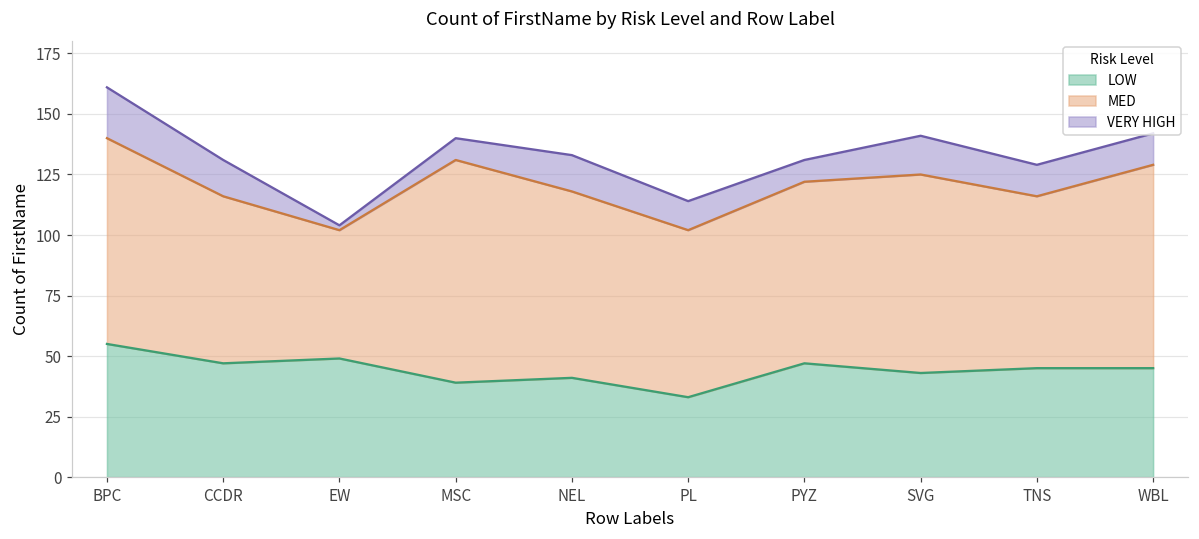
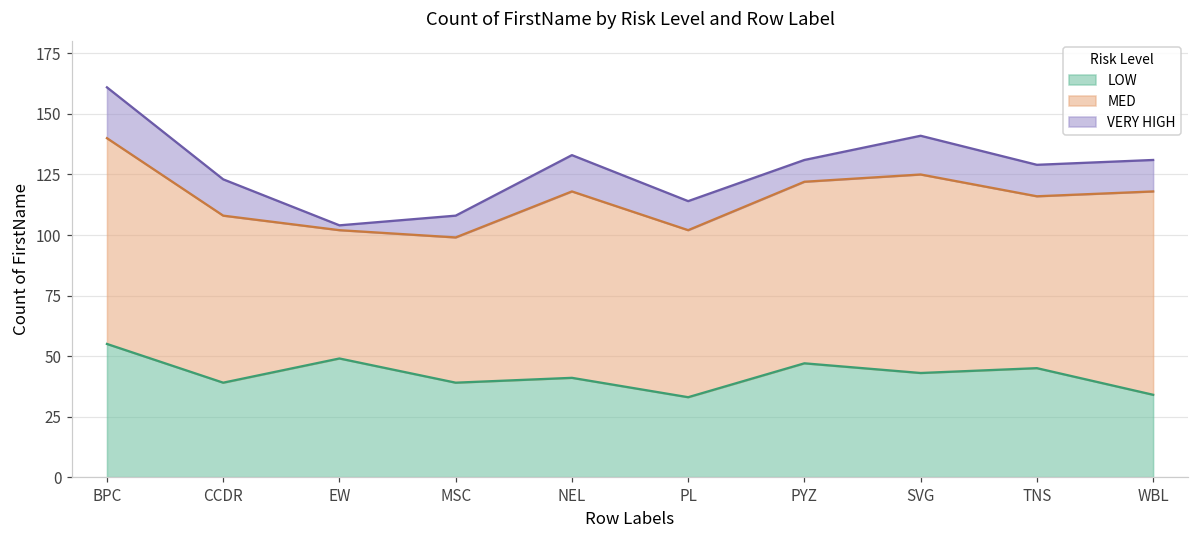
LOW, CCDR: 47 -> 39
MED, MSC: 92 -> 60
LOW, WBL: 45 -> 34
